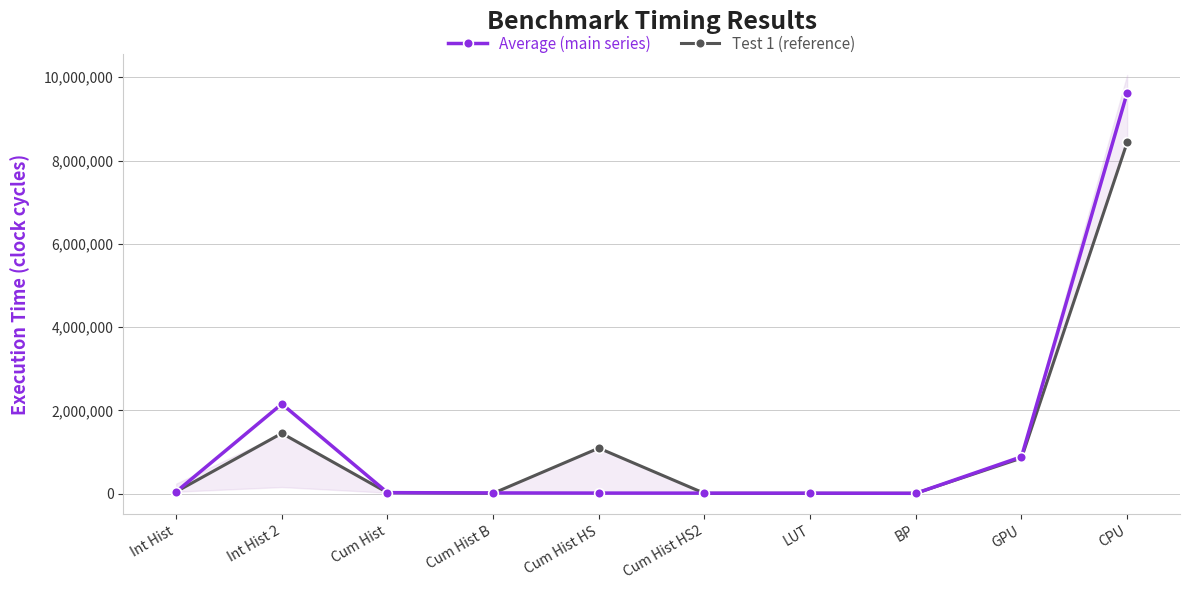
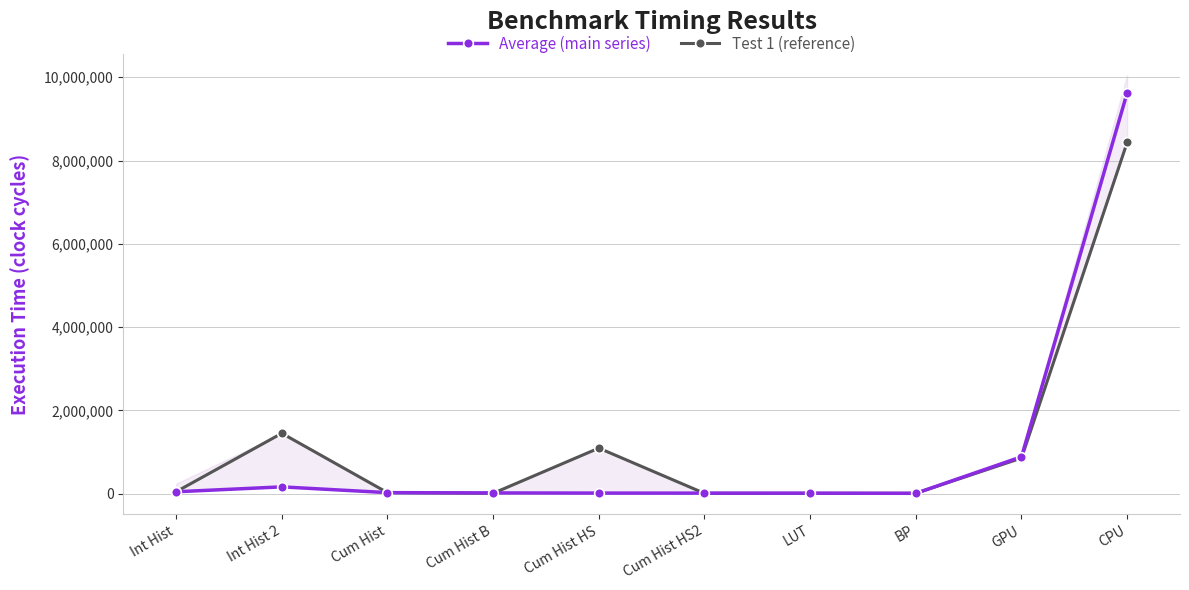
Average (main series), Int Hist 2: 2,200,000 -> 200,000
